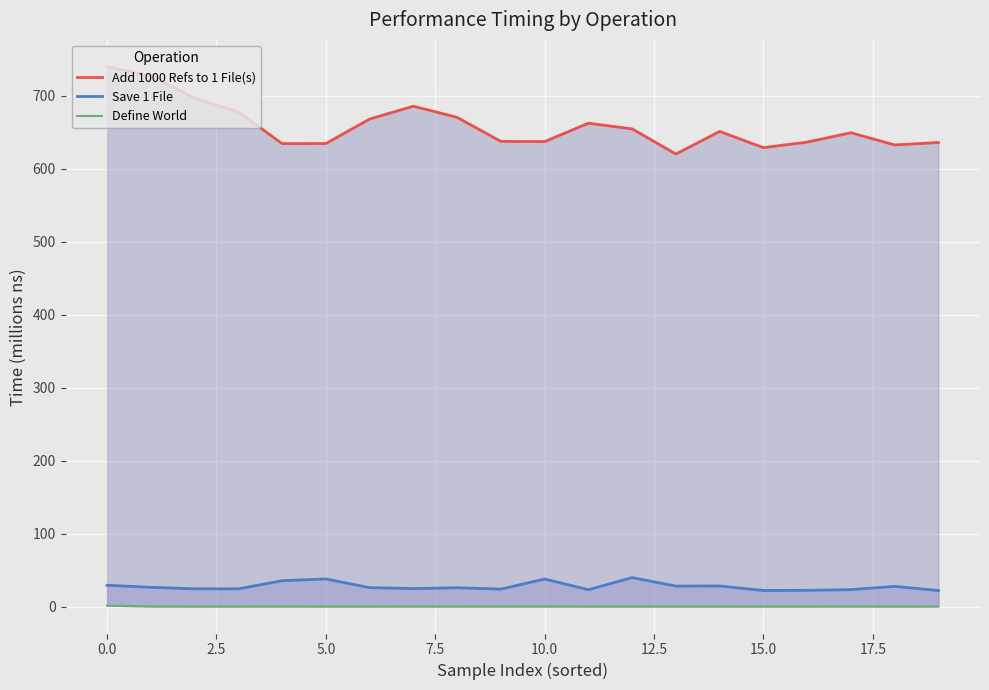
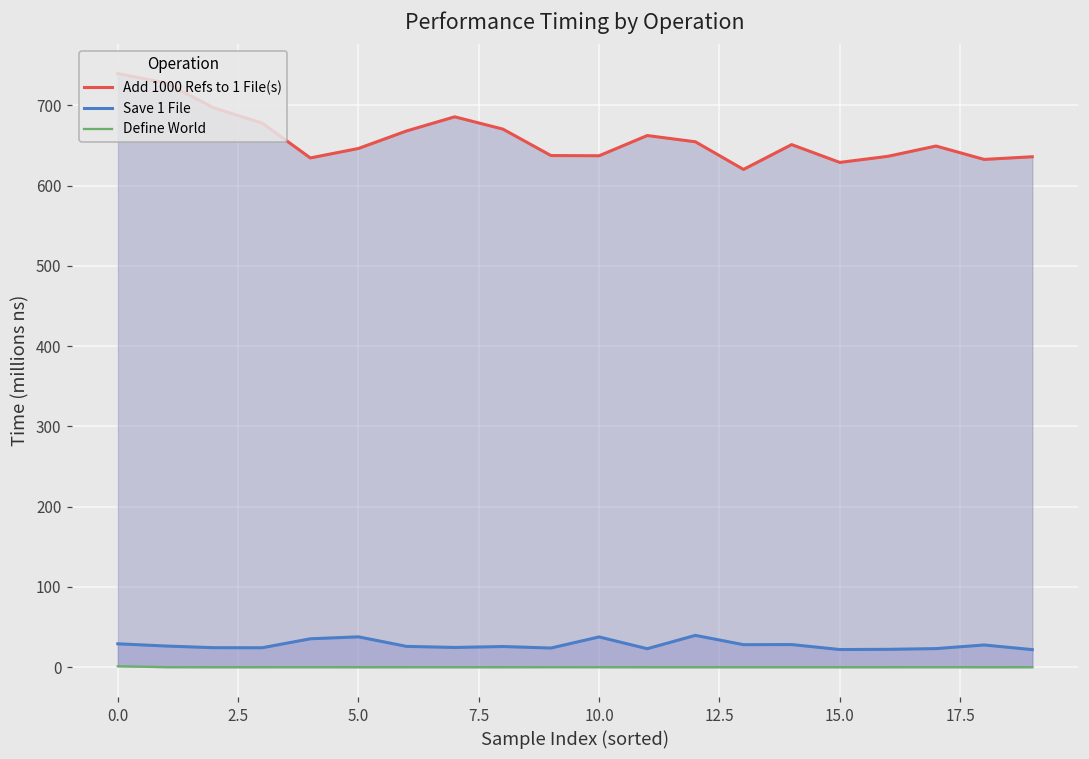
Add 1000 Refs to 1 File(s), 5.0: 630 -> 650
